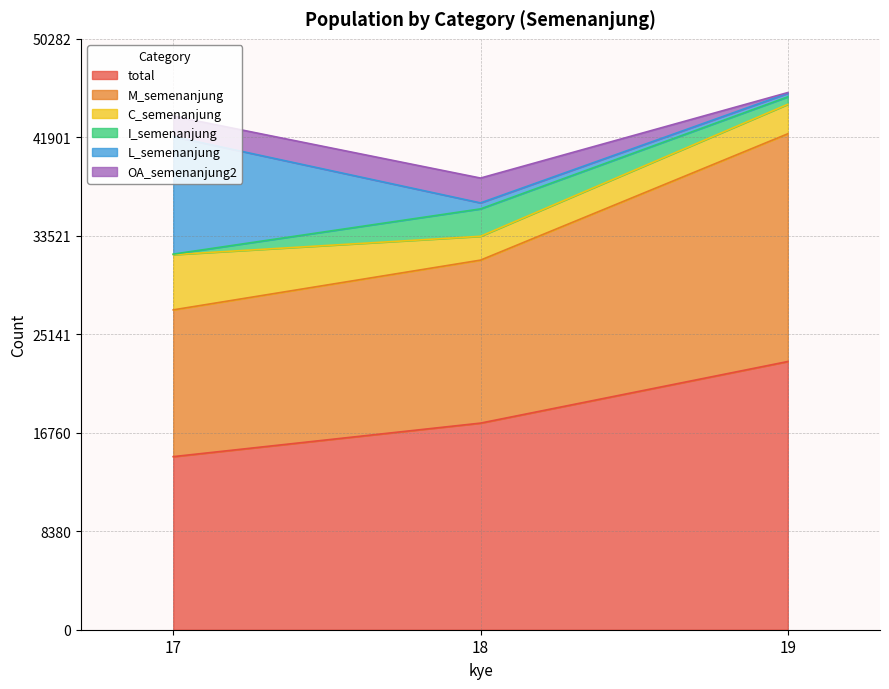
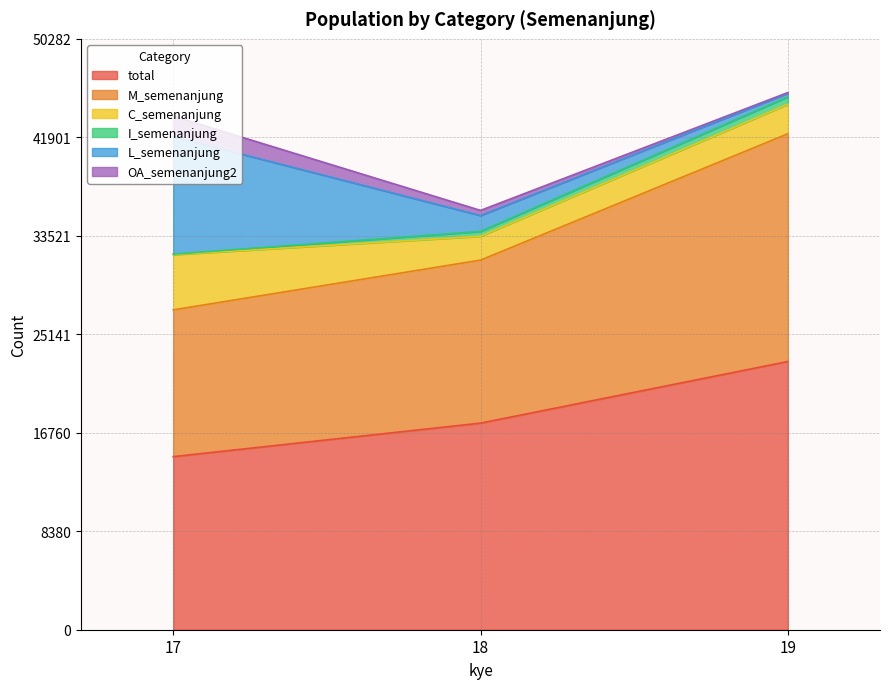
I_semenanjung, 18: 2300 -> 400
L_semenanjung, 18: 500 -> 1400
OA_semenanjung2, 18: 2100 -> 400
